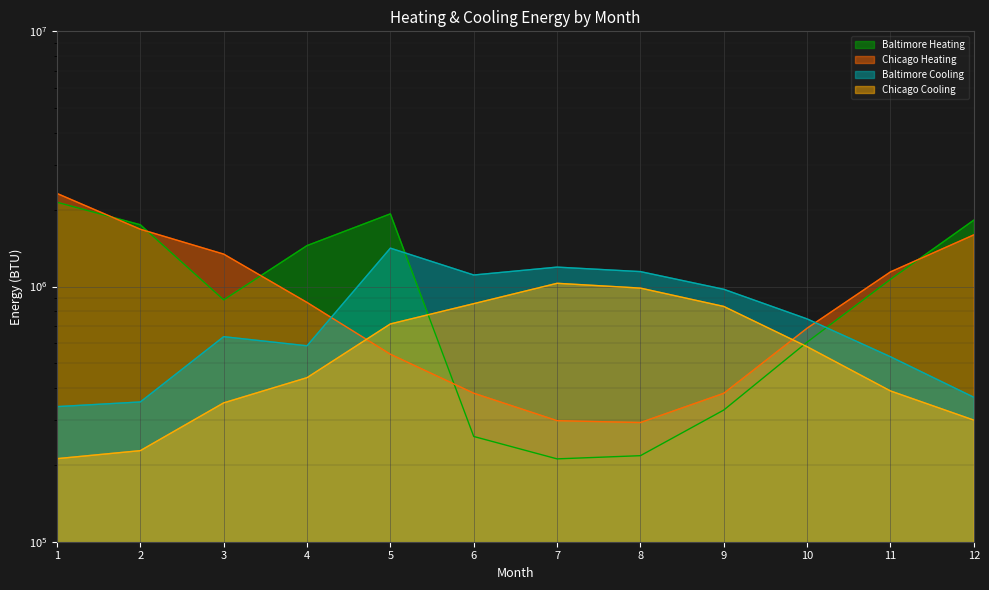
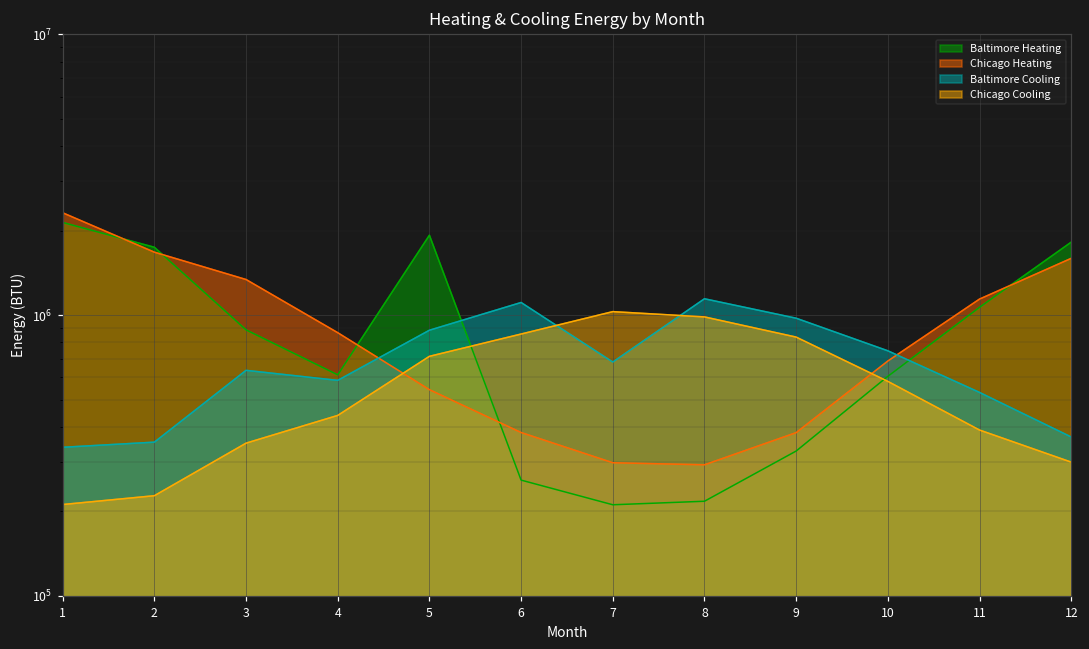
Baltimore Heating, 4: 1400000 -> 610000
Baltimore Cooling, 5: 1400000 -> 880000
Baltimore Cooling, 7: 1200000 -> 680000
